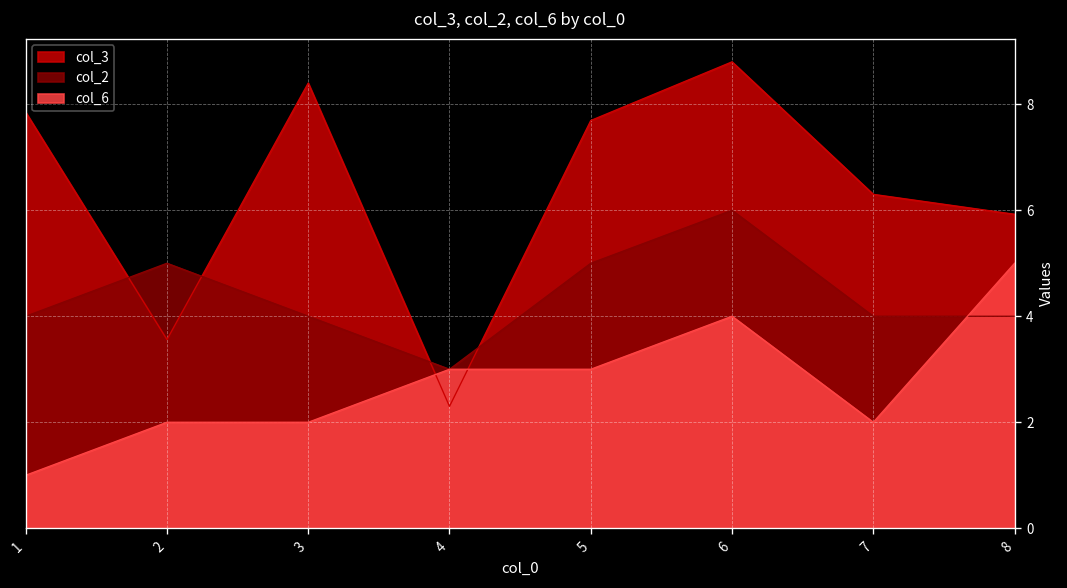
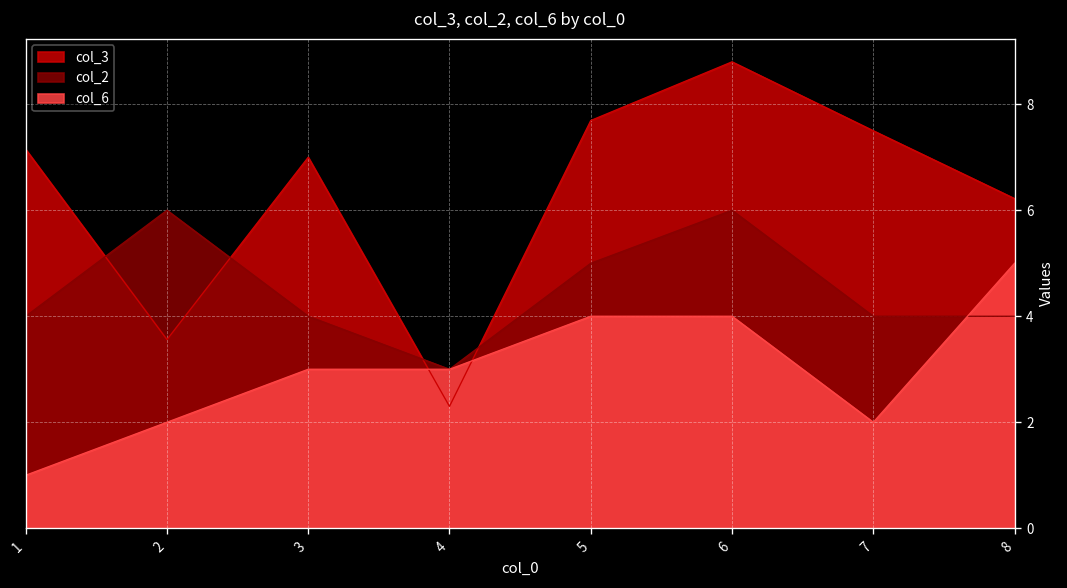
col_3, 1: 7.9 -> 7.2
col_2, 2: 5 -> 6
col_3, 3: 8.4 -> 7.0
col_6, 3: 2 -> 3
col_6, 5: 3 -> 4
col_3, 7: 6.3 -> 7.5
col_3, 8: 5.9 -> 6.2
